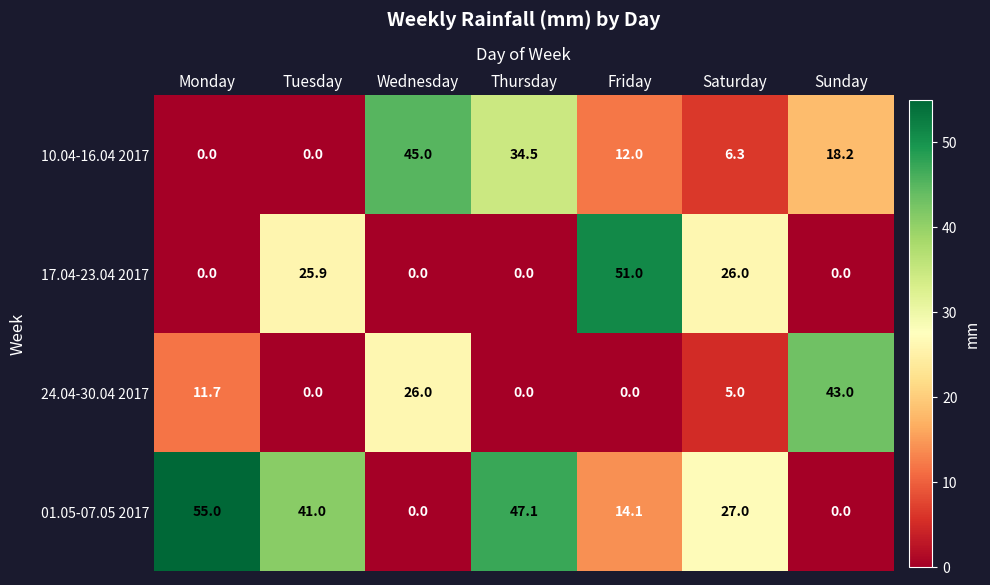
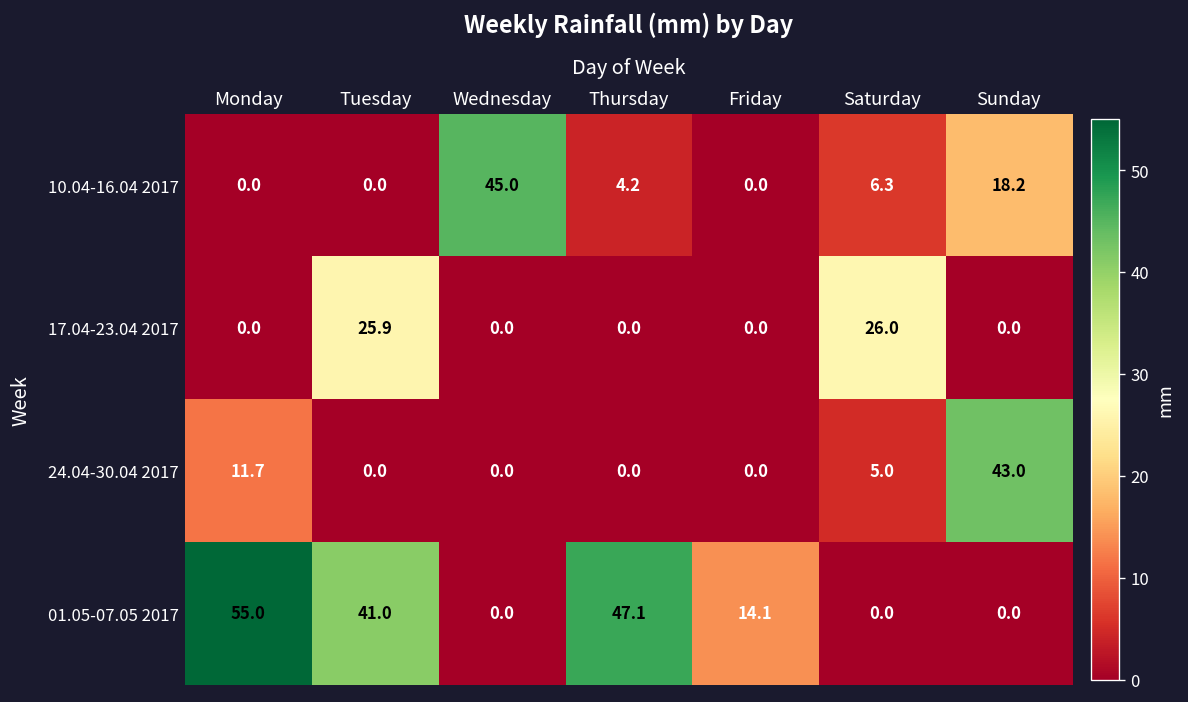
10.04-16.04 2017, Thursday: 34.5 -> 4.2
10.04-16.04 2017, Friday: 12.0 -> 0.0
17.04-23.04 2017, Friday: 51.0 -> 0.0
24.04-30.04 2017, Wednesday: 26.0 -> 0.0
01.05-07.05 2017, Saturday: 27.0 -> 0.0
